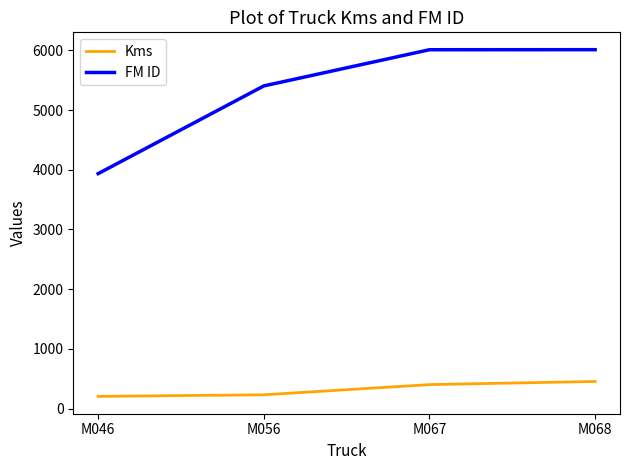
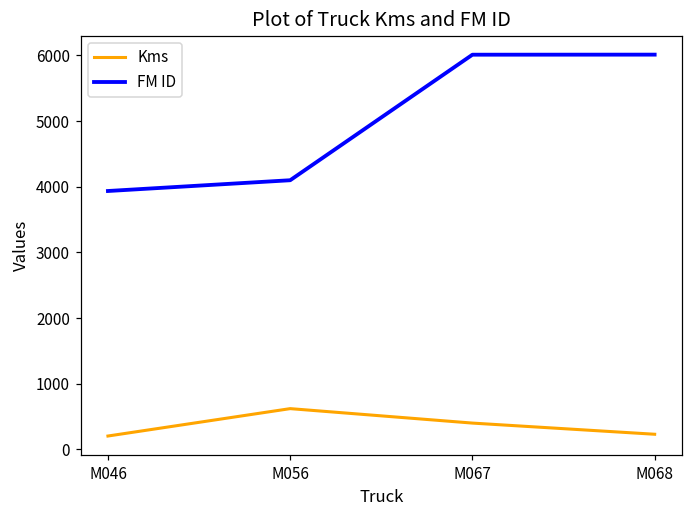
Kms, M056: 200 -> 600
FM ID, M056: 5400 -> 4100
Kms, M068: 500 -> 200
